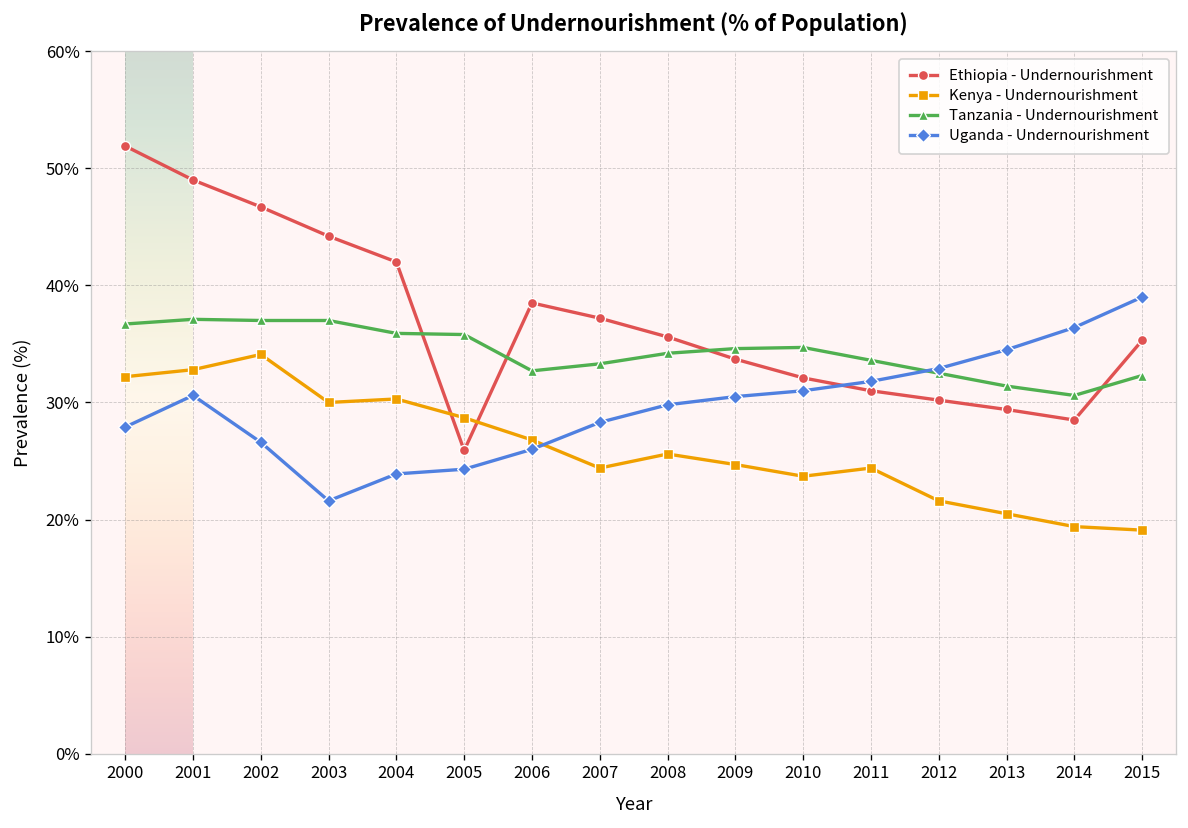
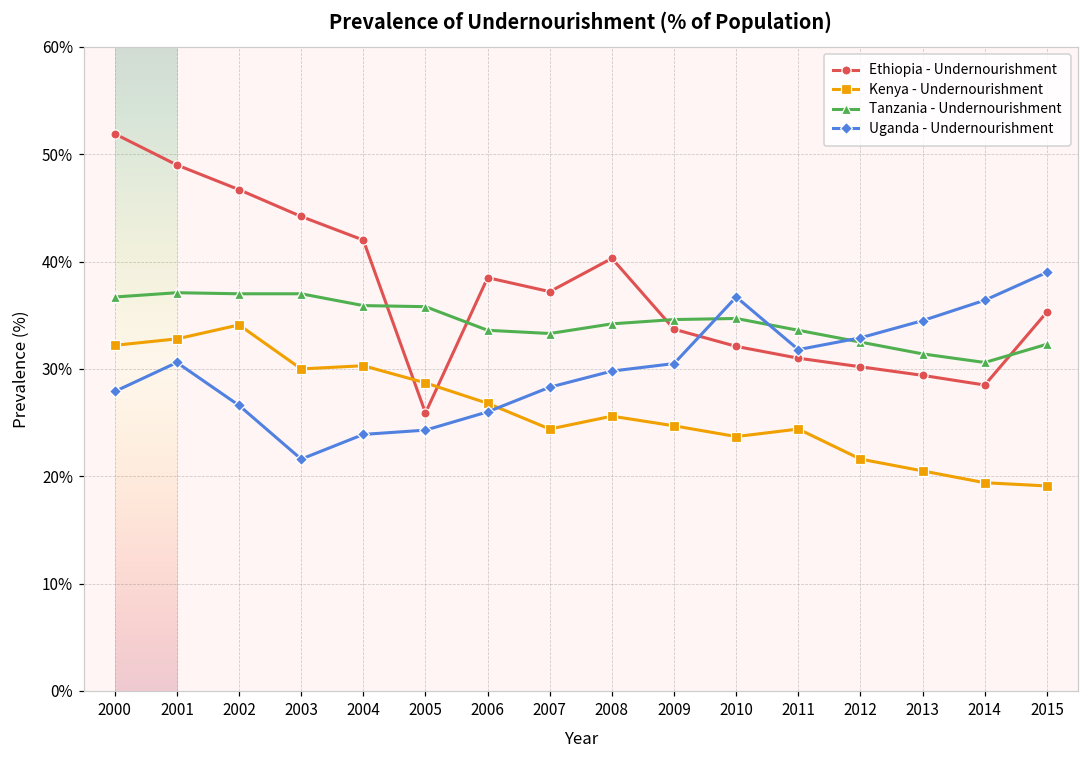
Tanzania - Undernourishment, 2006: 33% -> 34%
Ethiopia - Undernourishment, 2008: 36% -> 40%
Uganda - Undernourishment, 2010: 31% -> 37%
